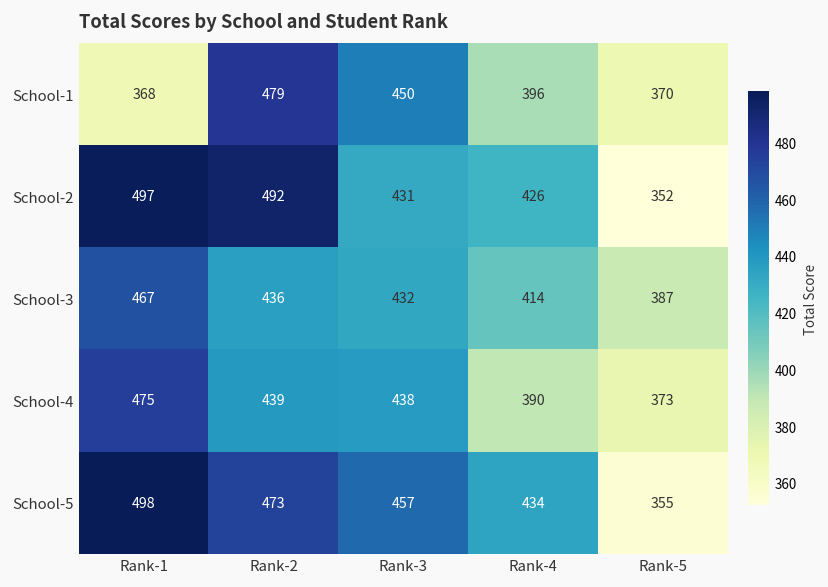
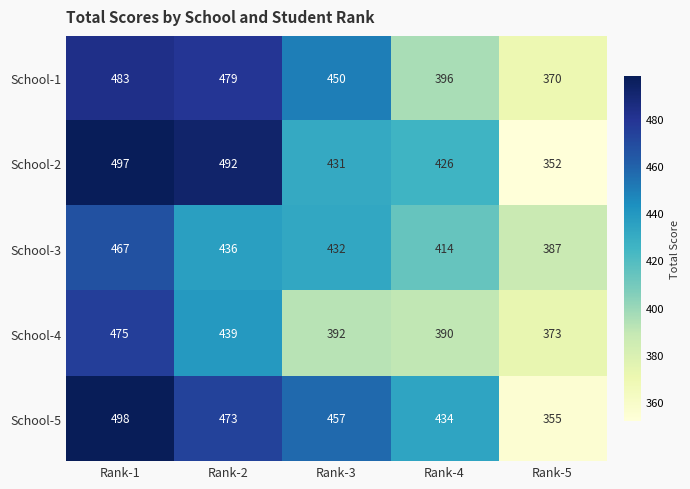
School-1, Rank-1: 368 -> 483
School-4, Rank-3: 438 -> 392
